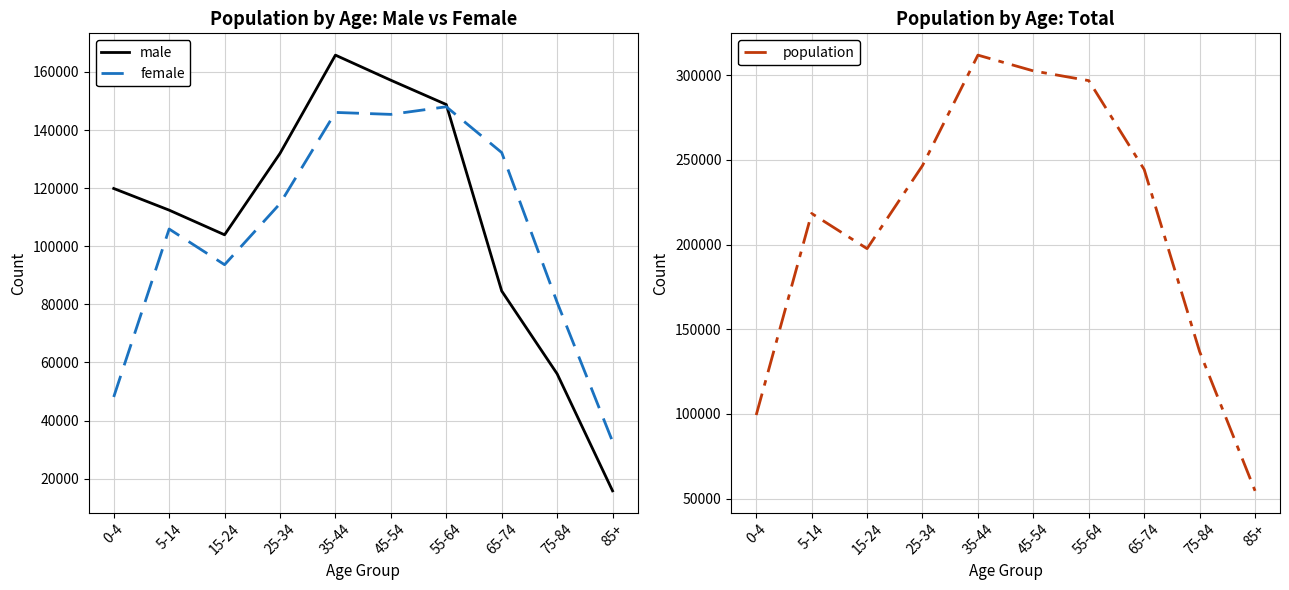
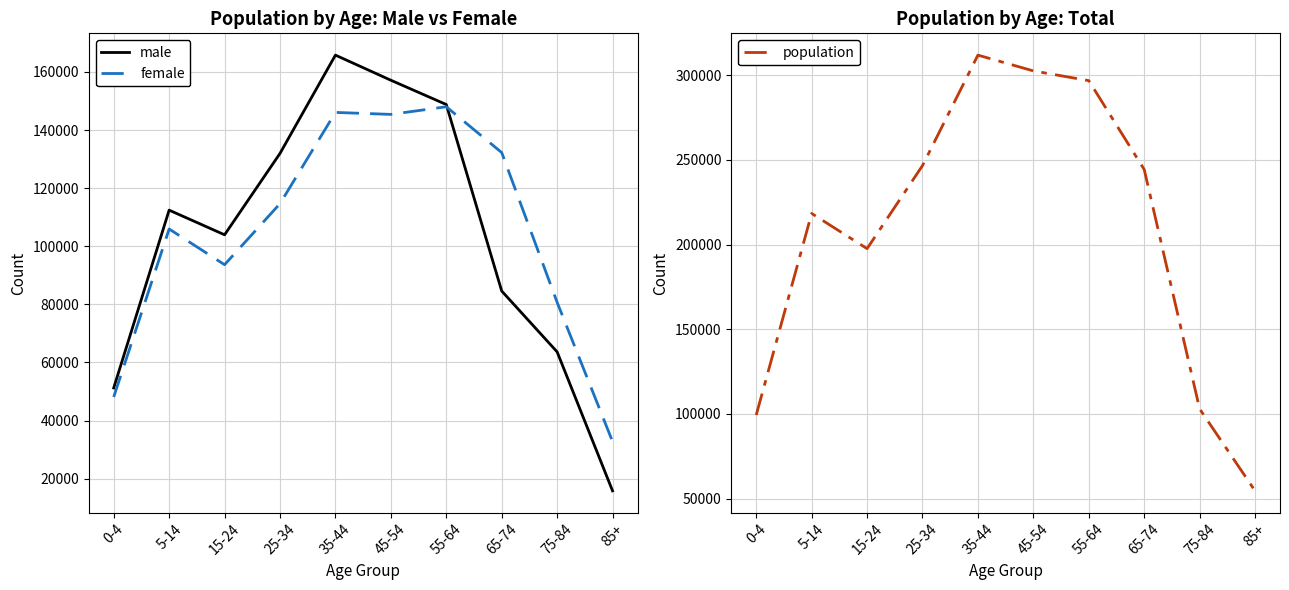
Population by Age: Male vs Female, male, 0-4: 120000 -> 51000
Population by Age: Male vs Female, male, 75-84: 56000 -> 64000
Population by Age: Total, 75-84: 137000 -> 103000
